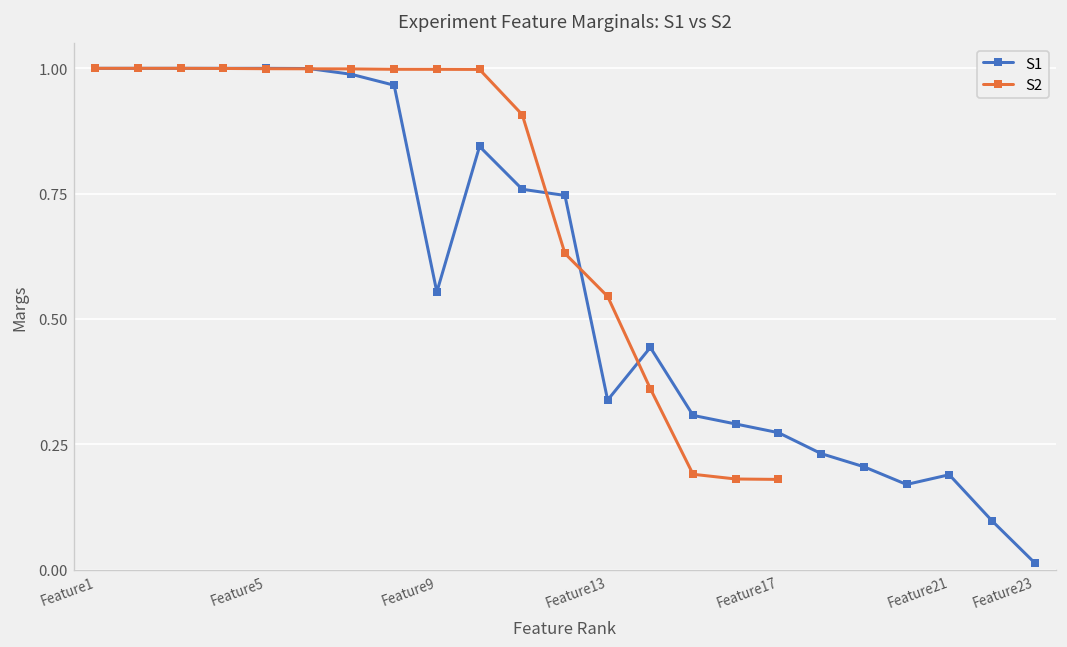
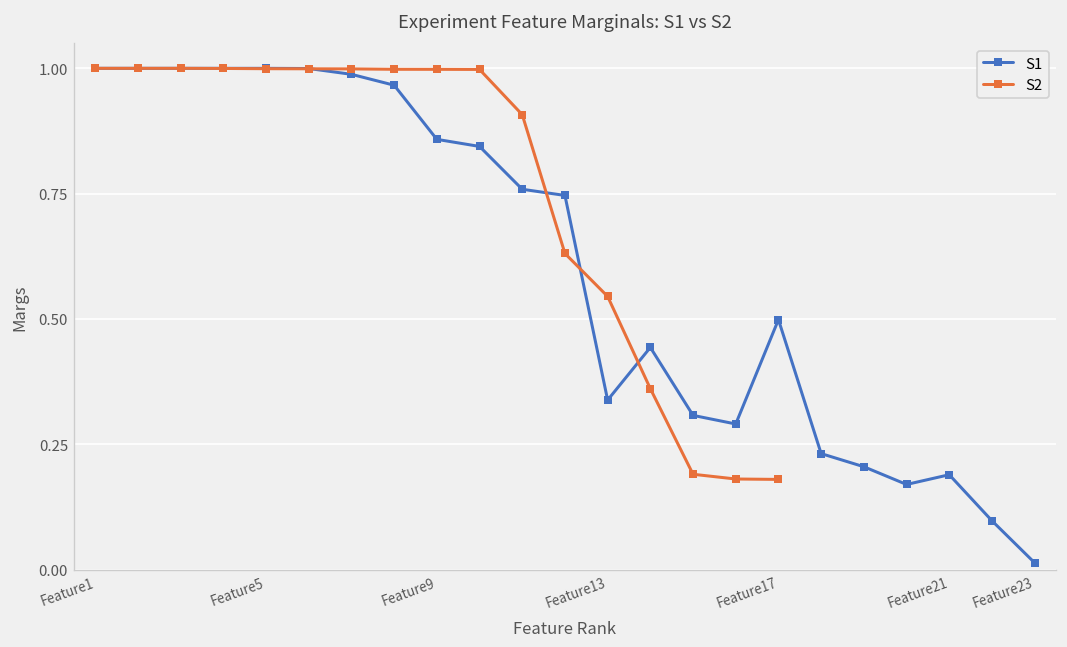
S1, Feature9: 0.55 -> 0.86
S1, Feature17: 0.27 -> 0.50
